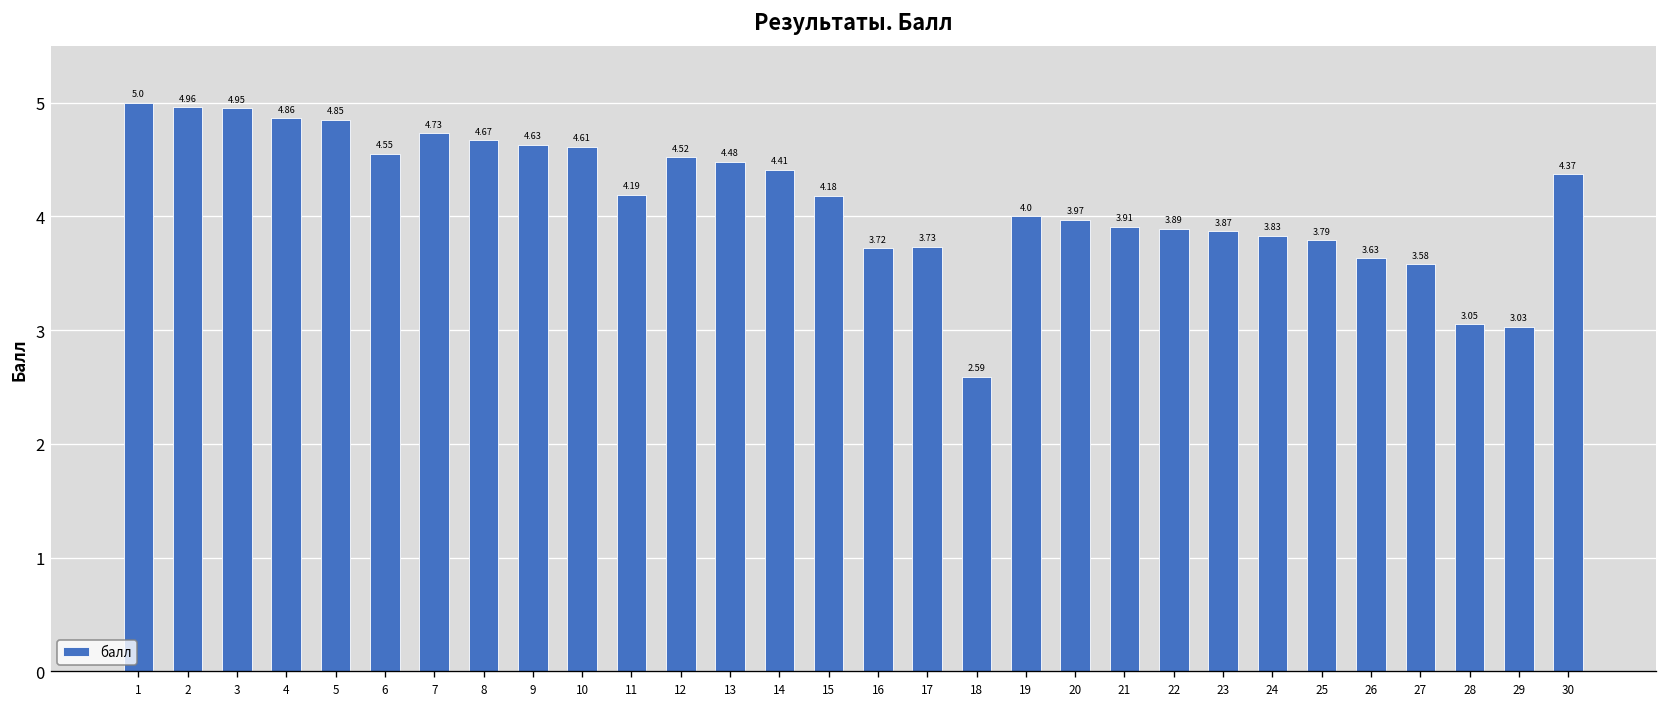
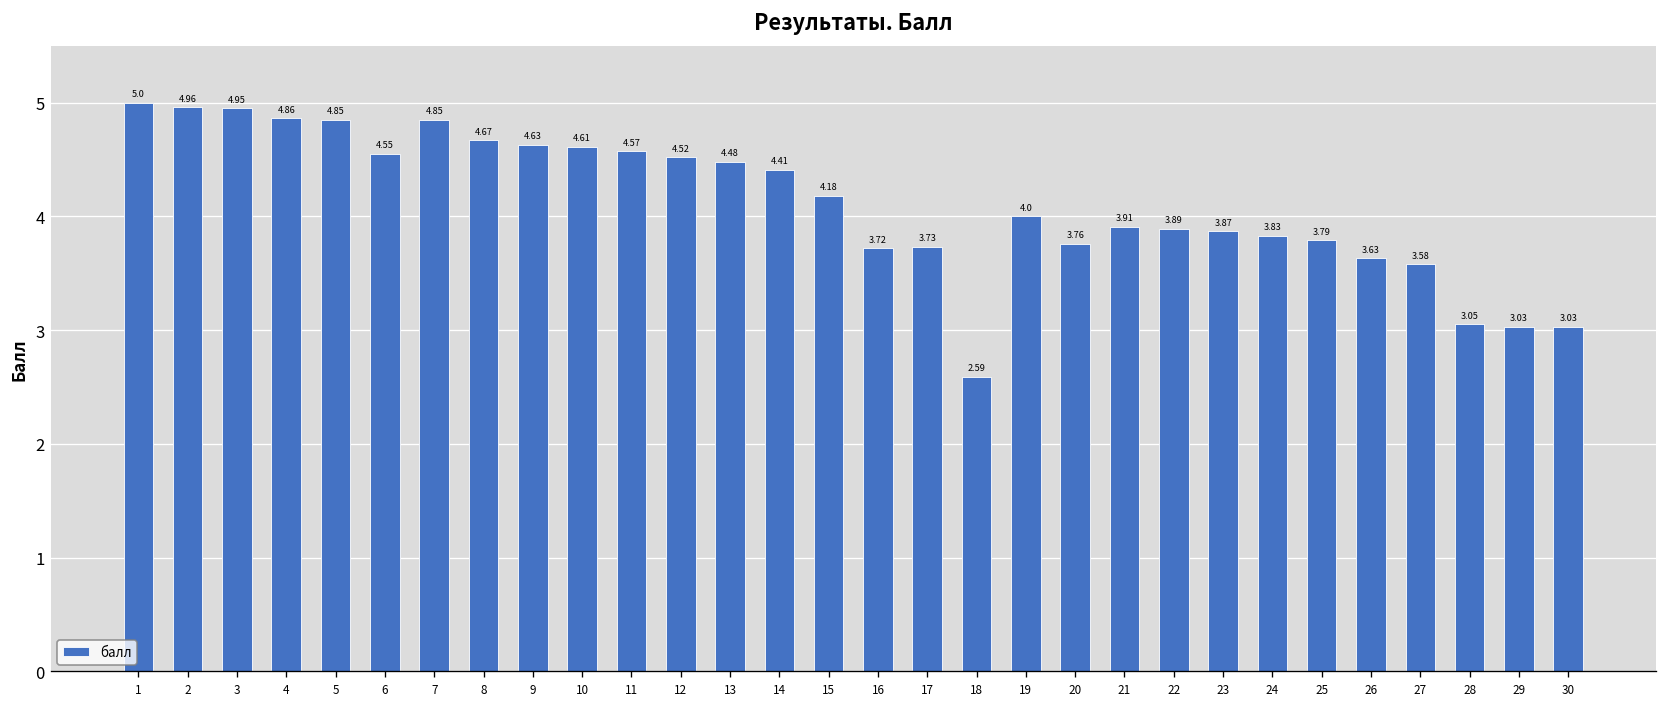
7: 4.73 -> 4.85
11: 4.19 -> 4.57
20: 3.97 -> 3.76
30: 4.37 -> 3.03
